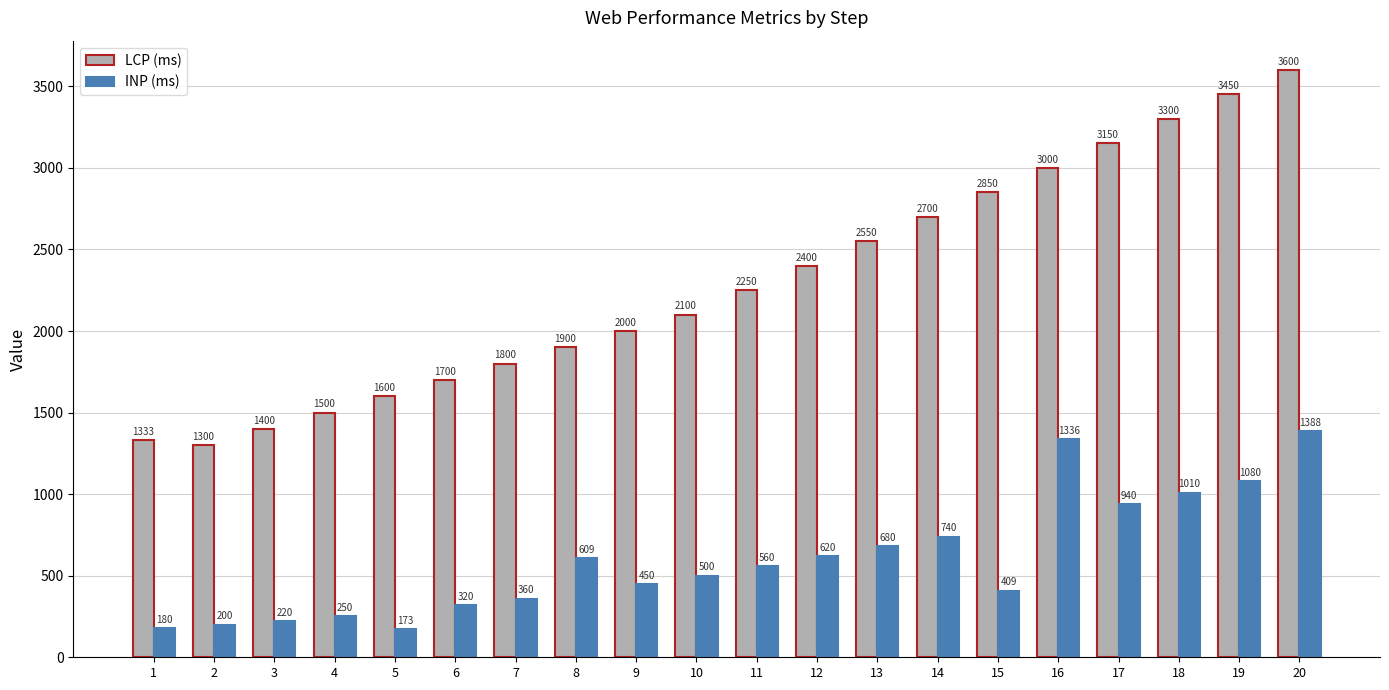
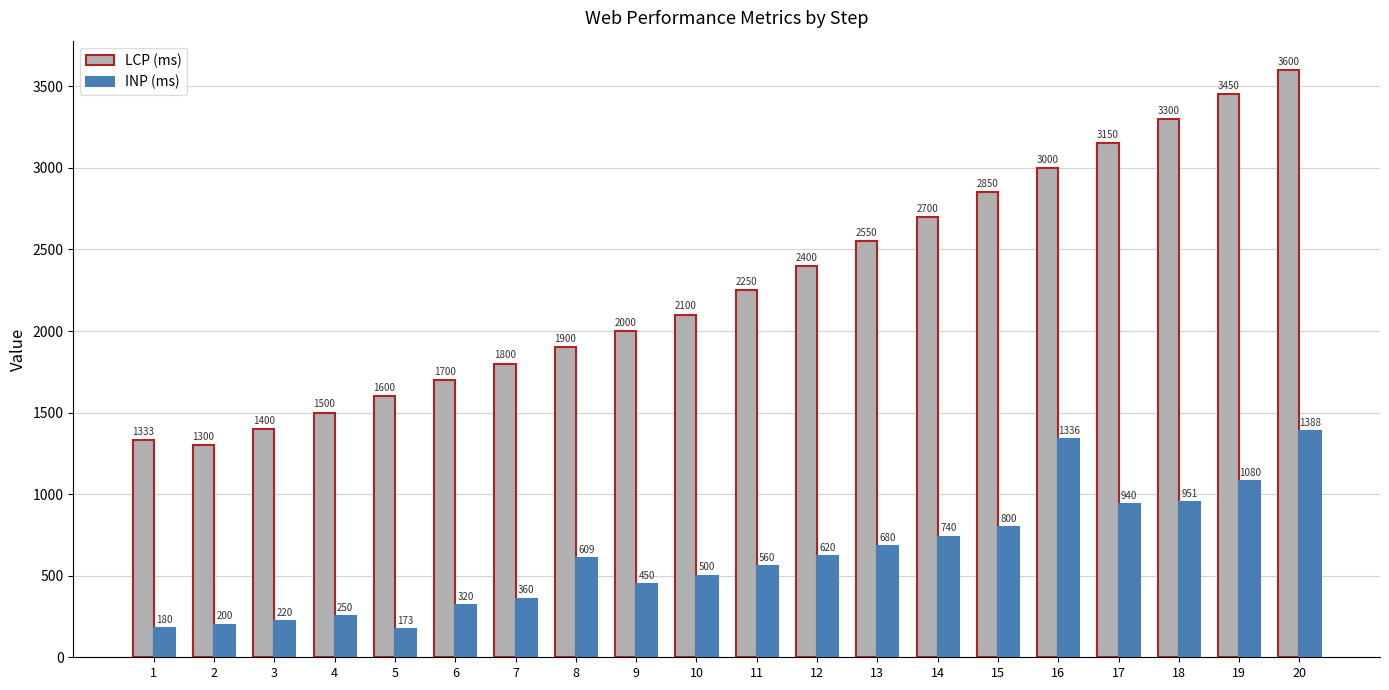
INP (ms), 15: 409 -> 800
INP (ms), 18: 1010 -> 951
